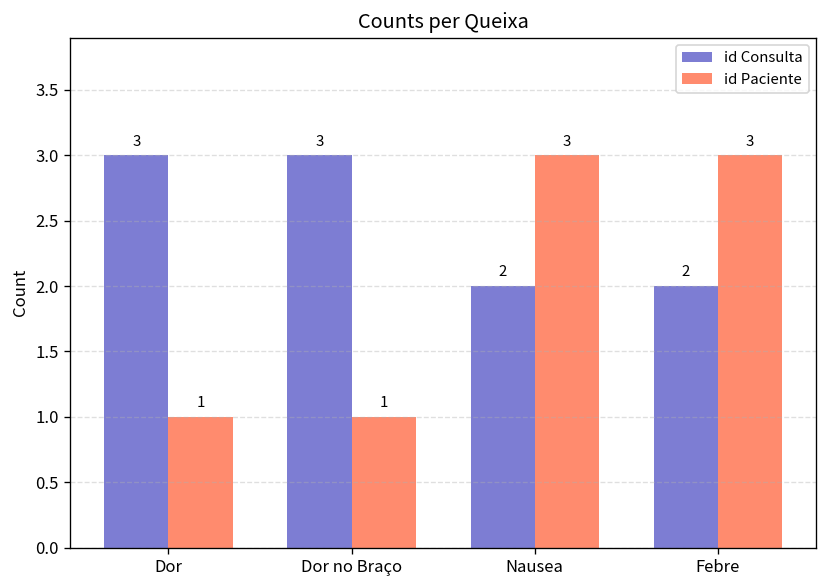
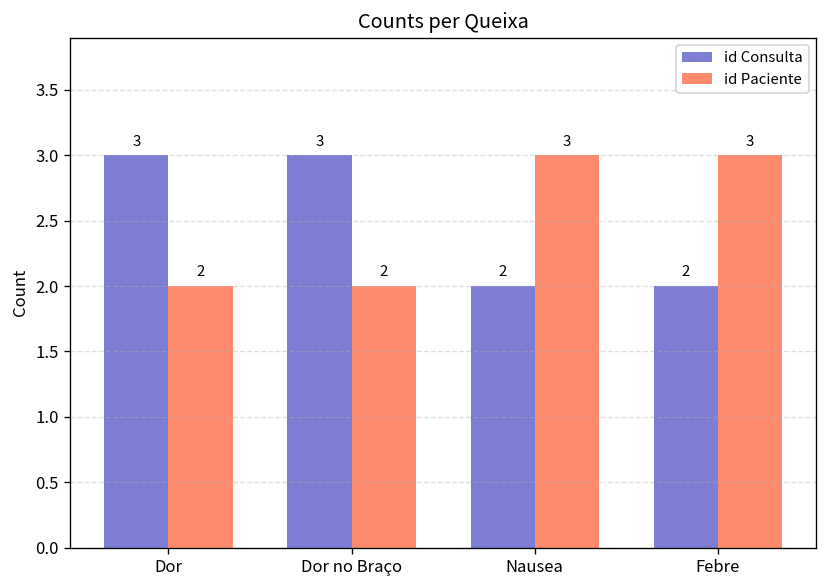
id Paciente, Dor: 1 -> 2
id Paciente, Dor no Braço: 1 -> 2
